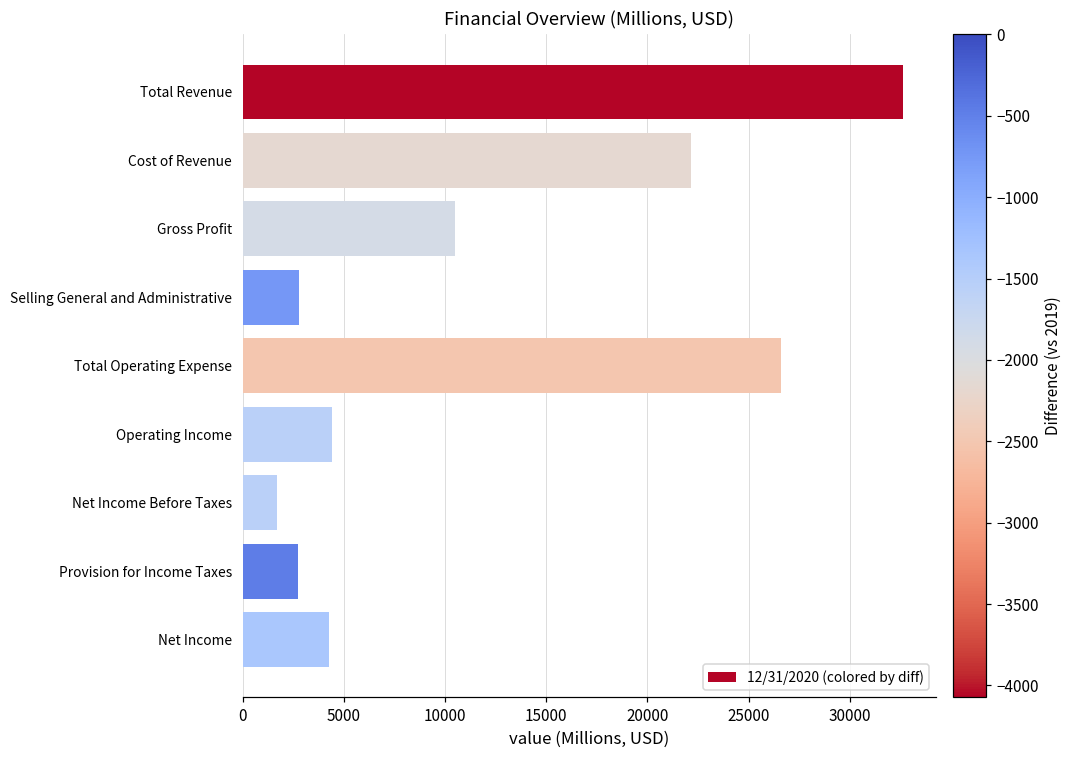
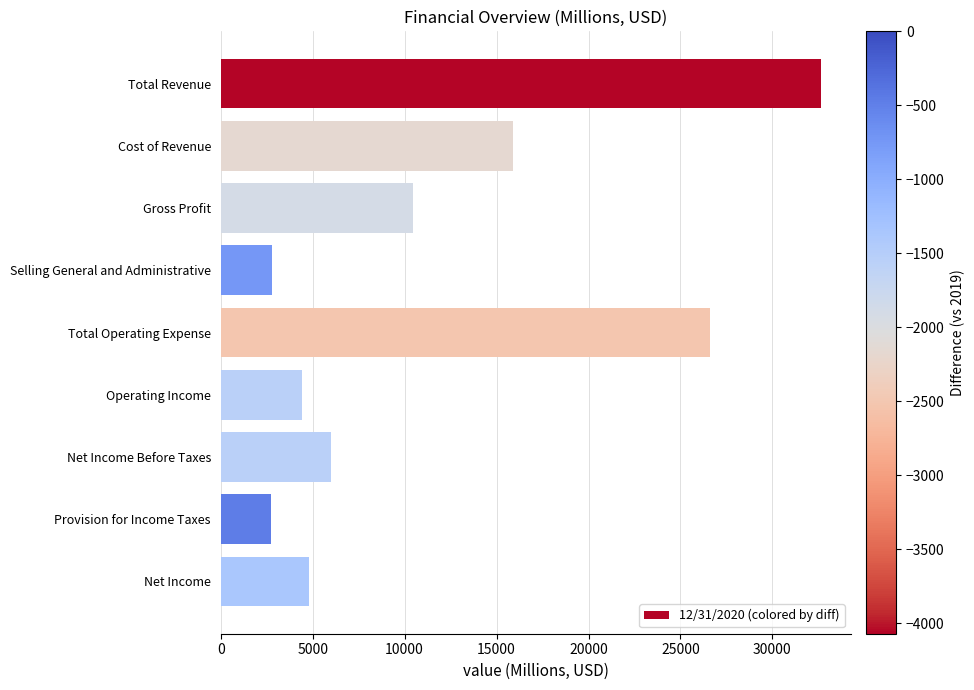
Cost of Revenue: 22200 -> 15900
Net Income Before Taxes: 1700 -> 6000
Net Income: 4300 -> 4800
